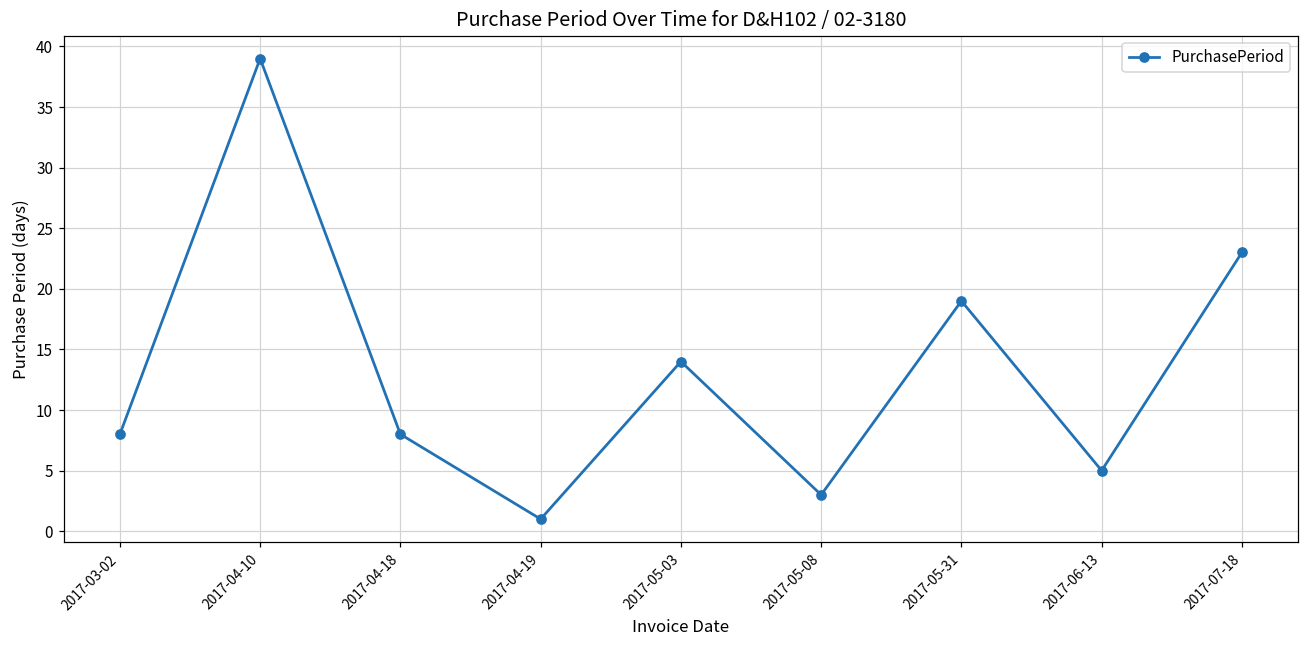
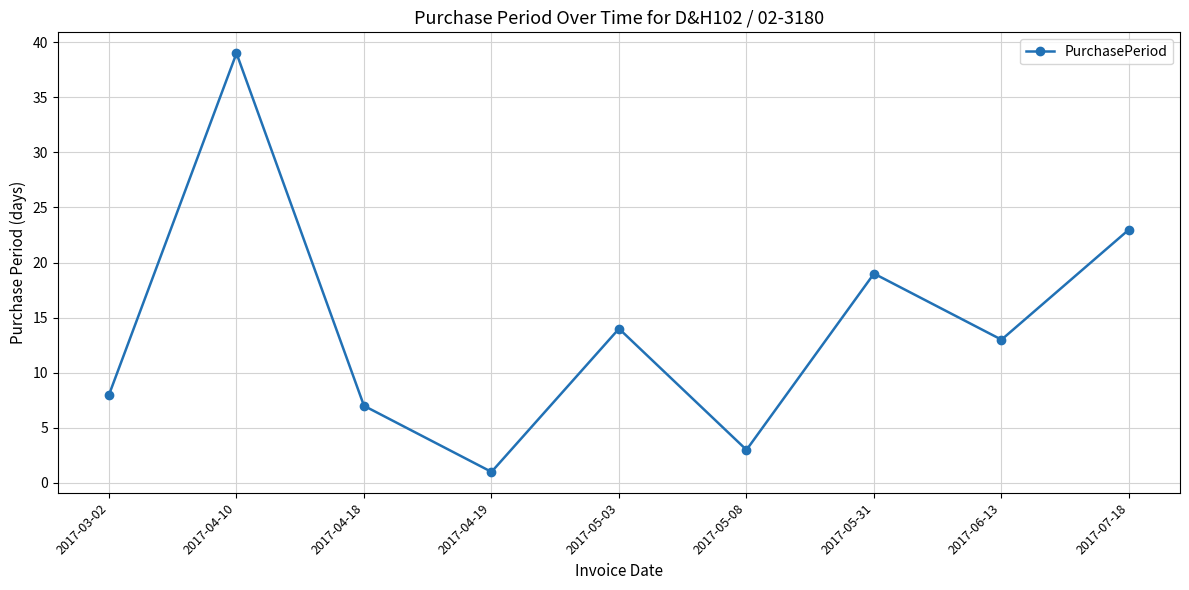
2017-04-18: 8 -> 7
2017-06-13: 5 -> 13
